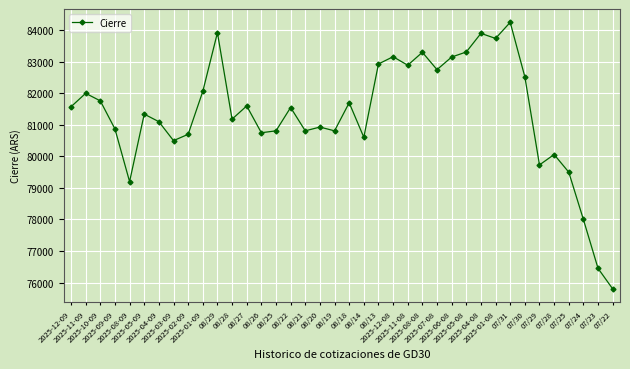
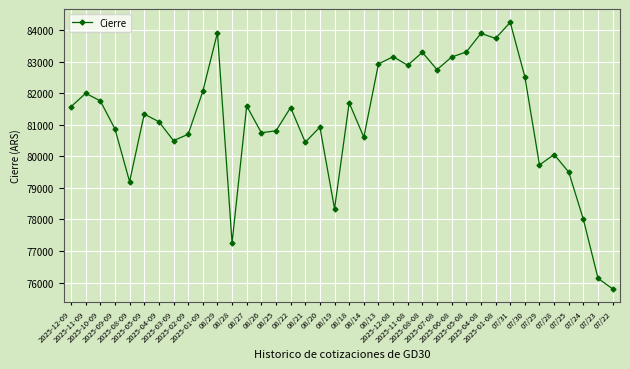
08/28: 81200 -> 77300
08/21: 80800 -> 80400
08/19: 80800 -> 78300
07/23: 76500 -> 76100
